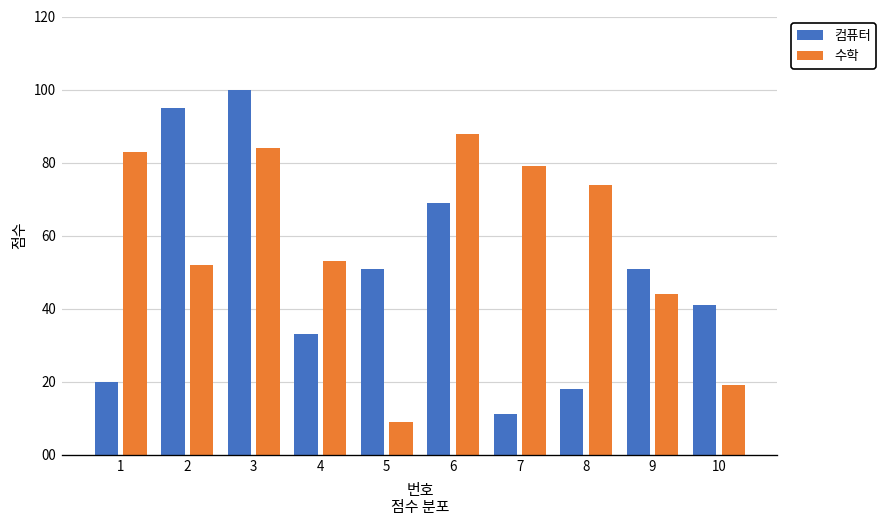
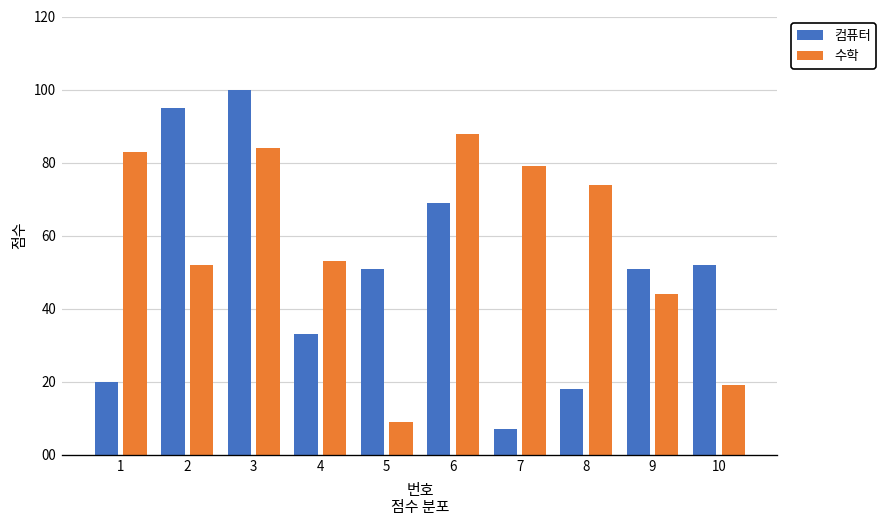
컴퓨터, 7: 11 -> 7
컴퓨터, 10: 41 -> 52
